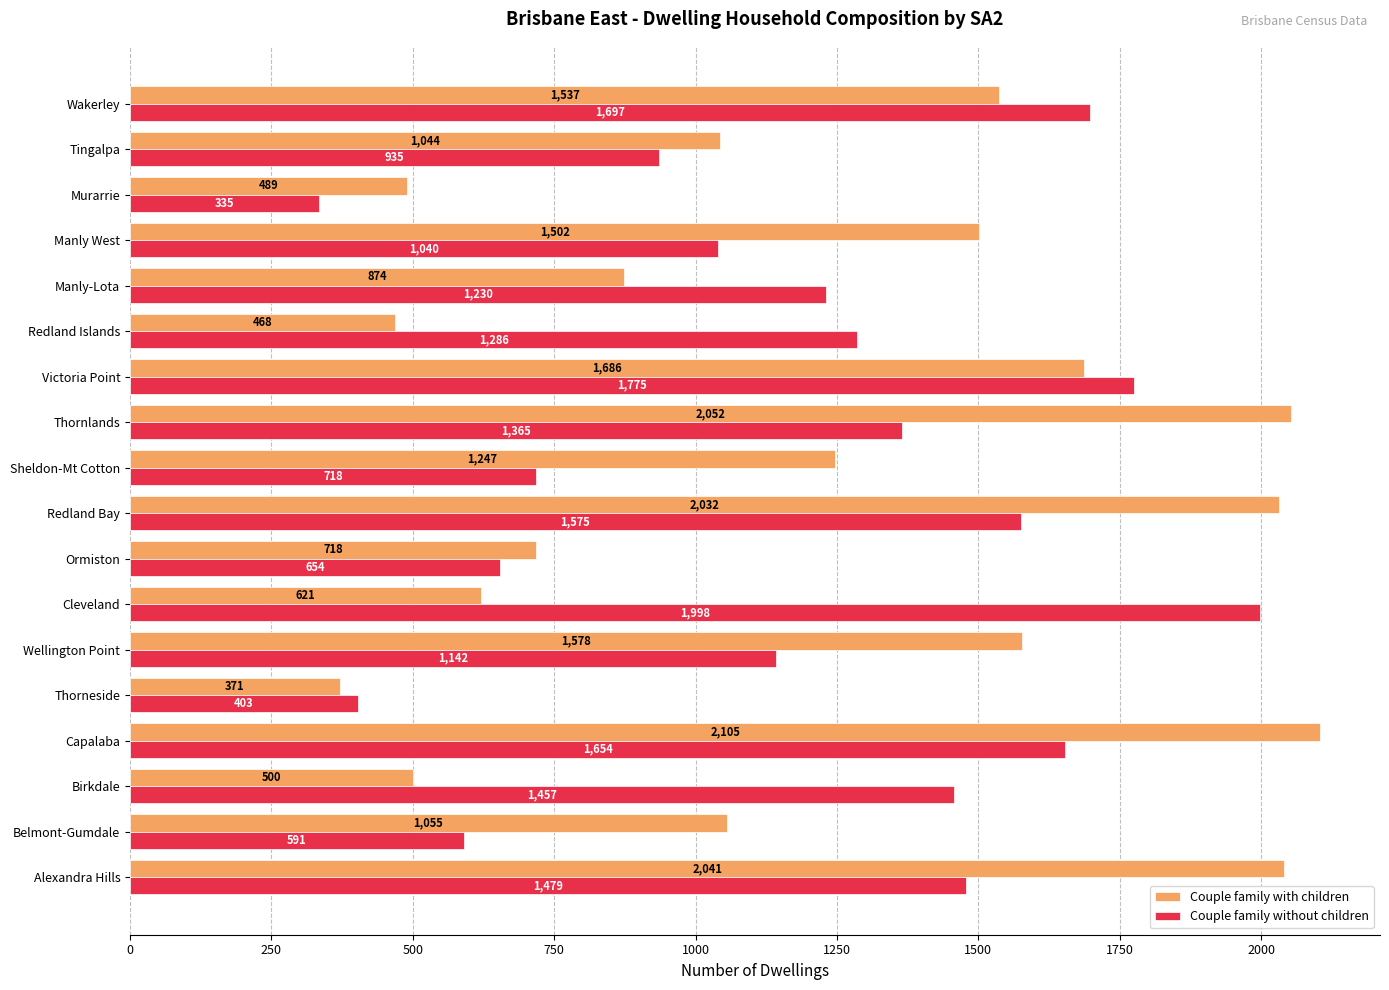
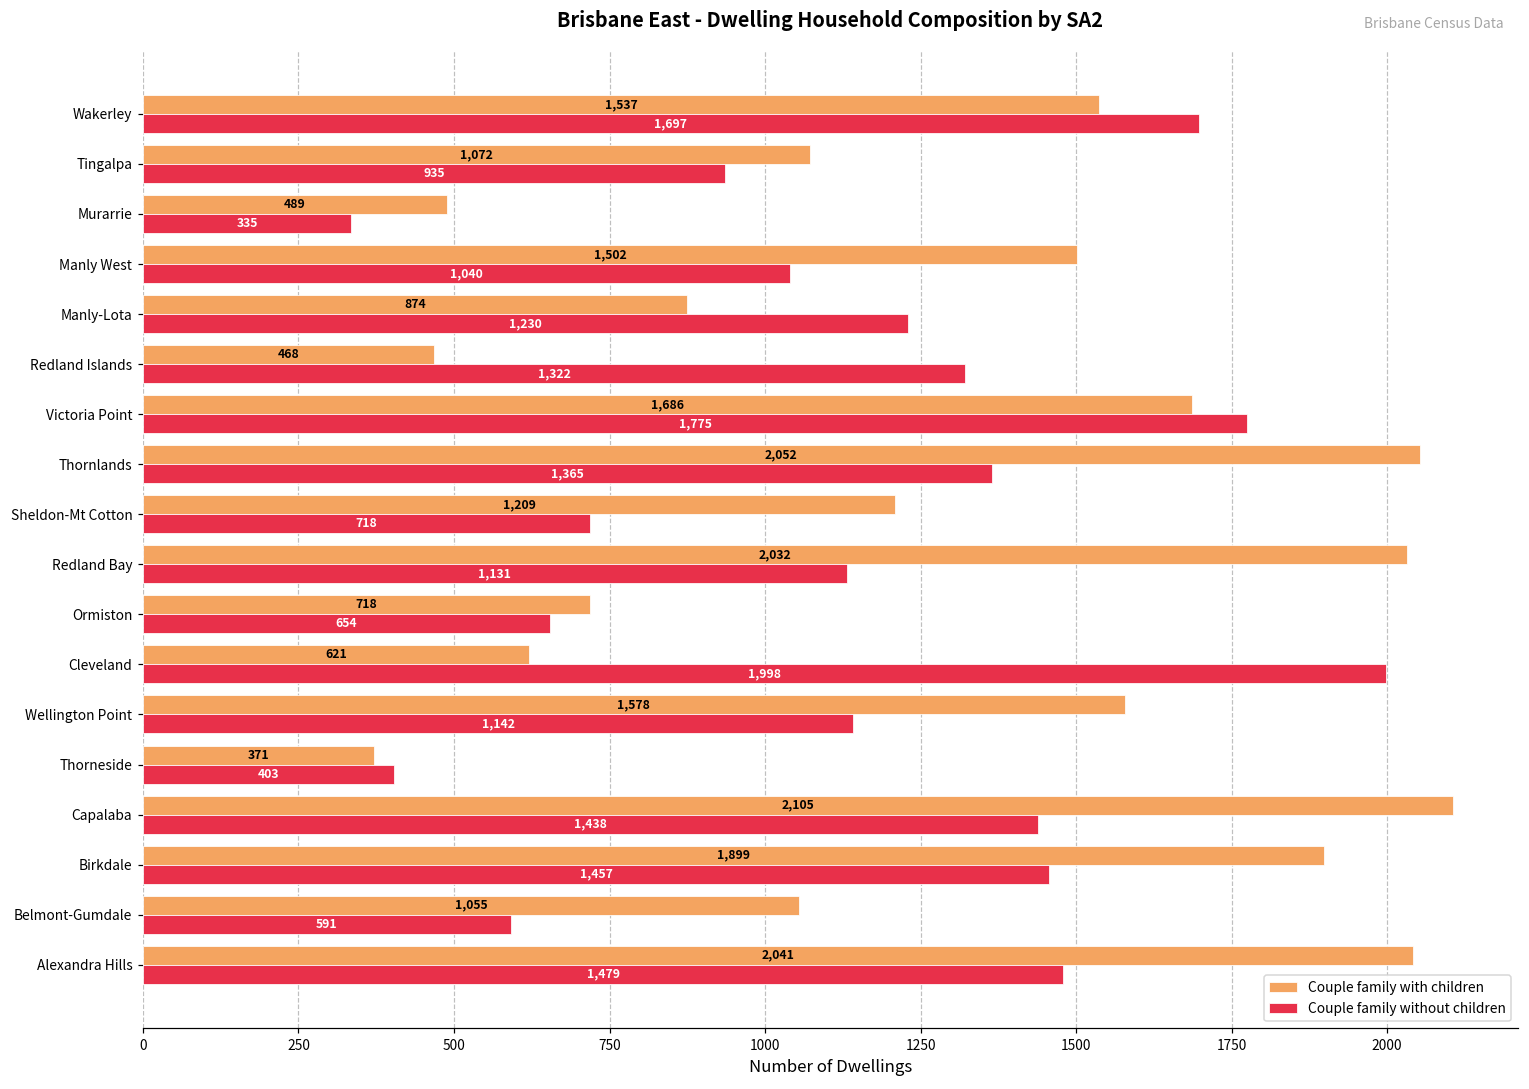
Couple family with children, Tingalpa: 1,044 -> 1,072
Couple family without children, Redland Islands: 1,286 -> 1,322
Couple family with children, Sheldon-Mt Cotton: 1,247 -> 1,209
Couple family without children, Redland Bay: 1,575 -> 1,131
Couple family without children, Capalaba: 1,654 -> 1,438
Couple family with children, Birkdale: 500 -> 1,899
